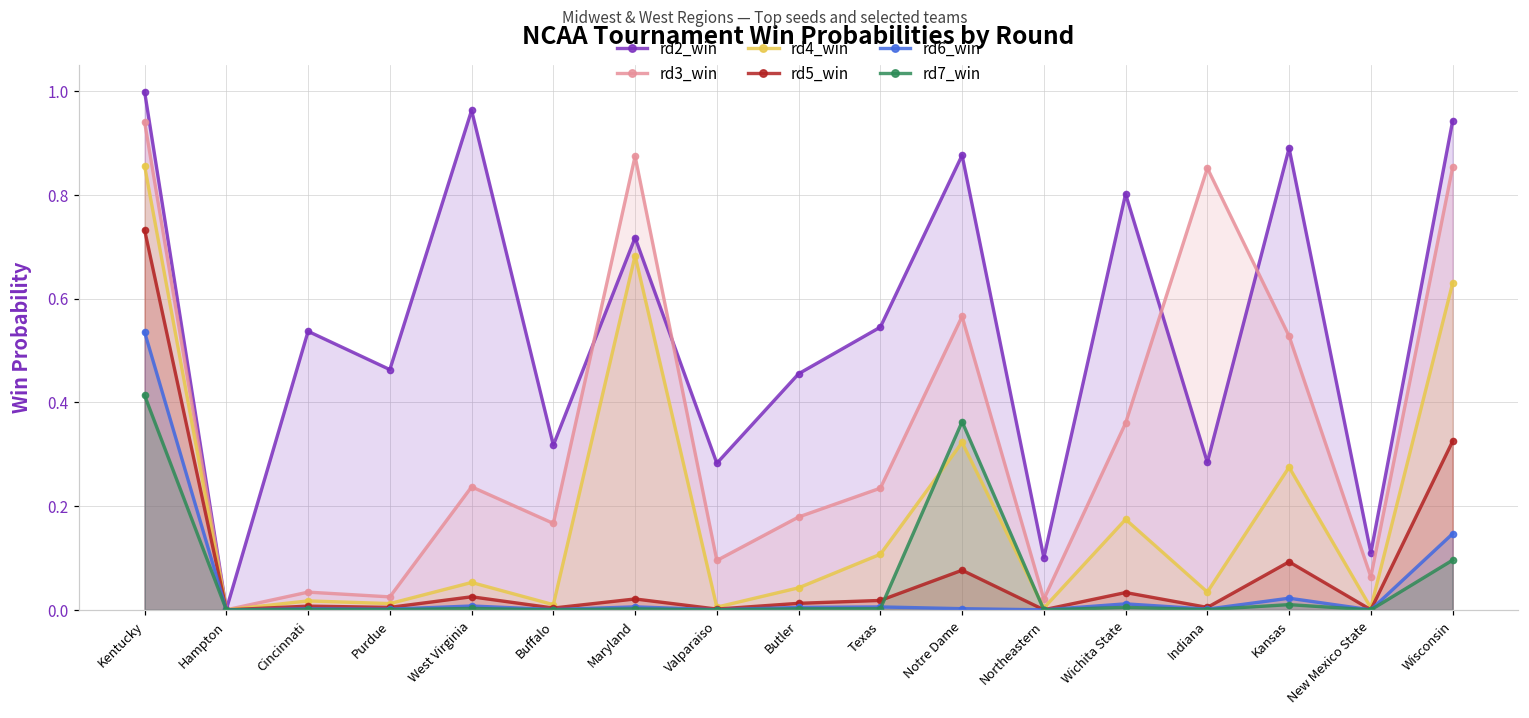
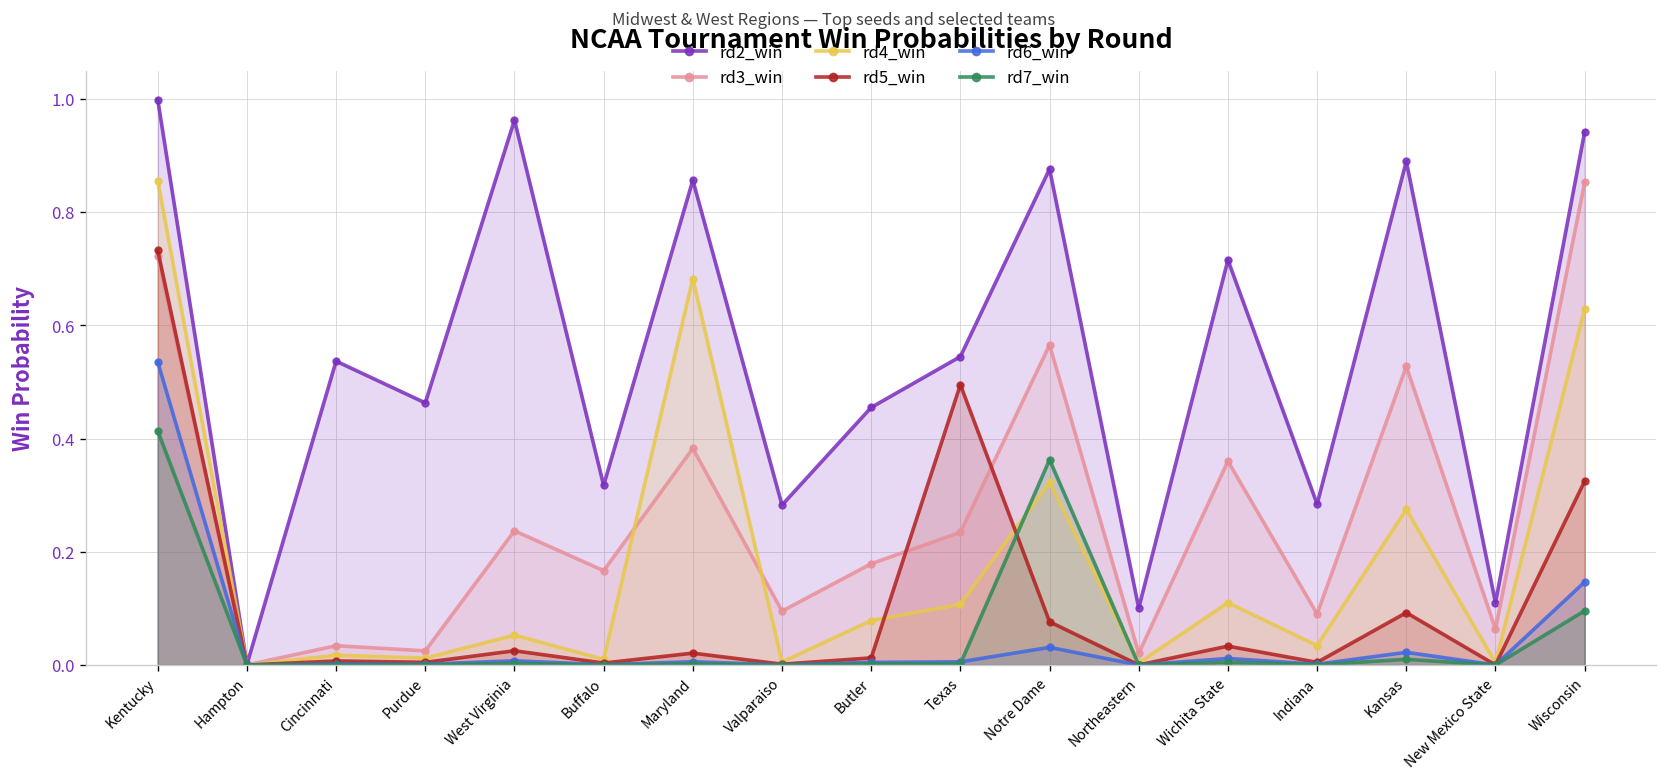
rd3_win, Kentucky: 0.94 -> 0.72
rd2_win, Maryland: 0.72 -> 0.86
rd3_win, Maryland: 0.87 -> 0.38
rd4_win, Butler: 0.04 -> 0.08
rd5_win, Texas: 0.02 -> 0.50
rd6_win, Notre Dame: 0.00 -> 0.03
rd2_win, Wichita State: 0.80 -> 0.72
rd4_win, Wichita State: 0.17 -> 0.11
rd3_win, Indiana: 0.85 -> 0.09
